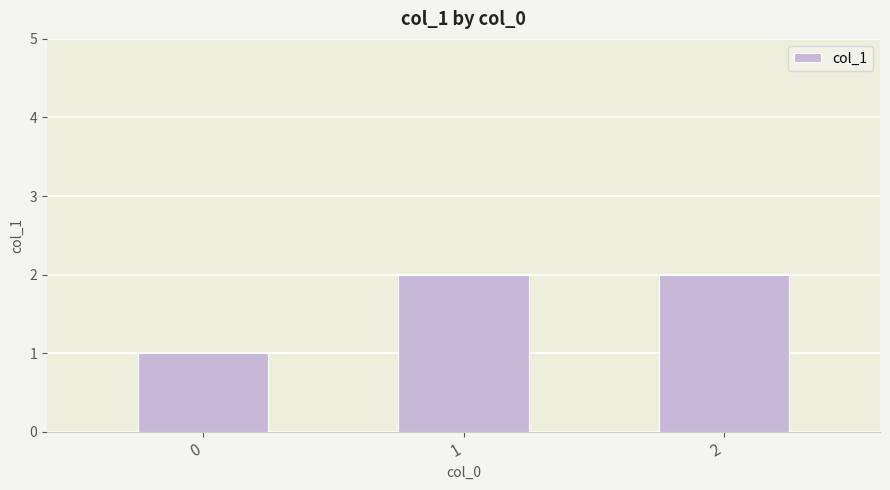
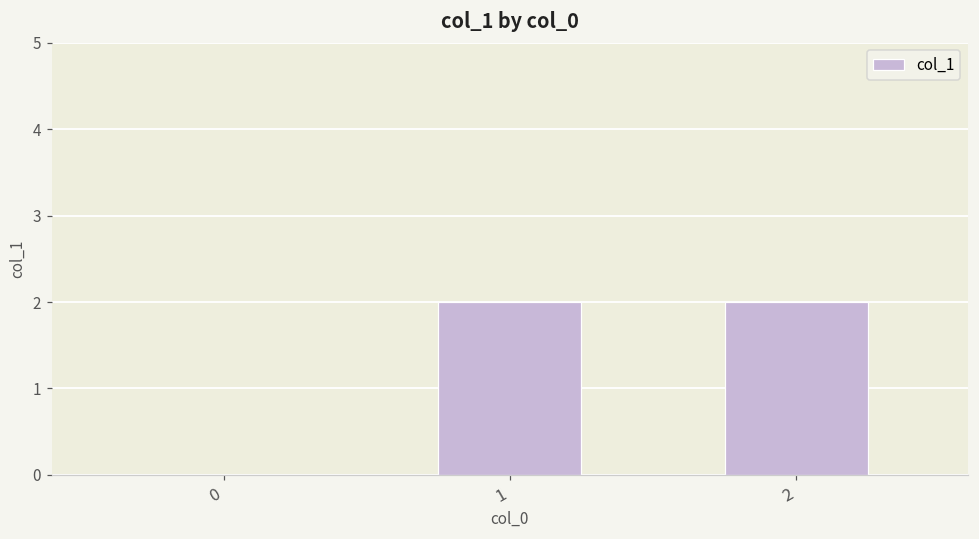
0: 1 -> 0
